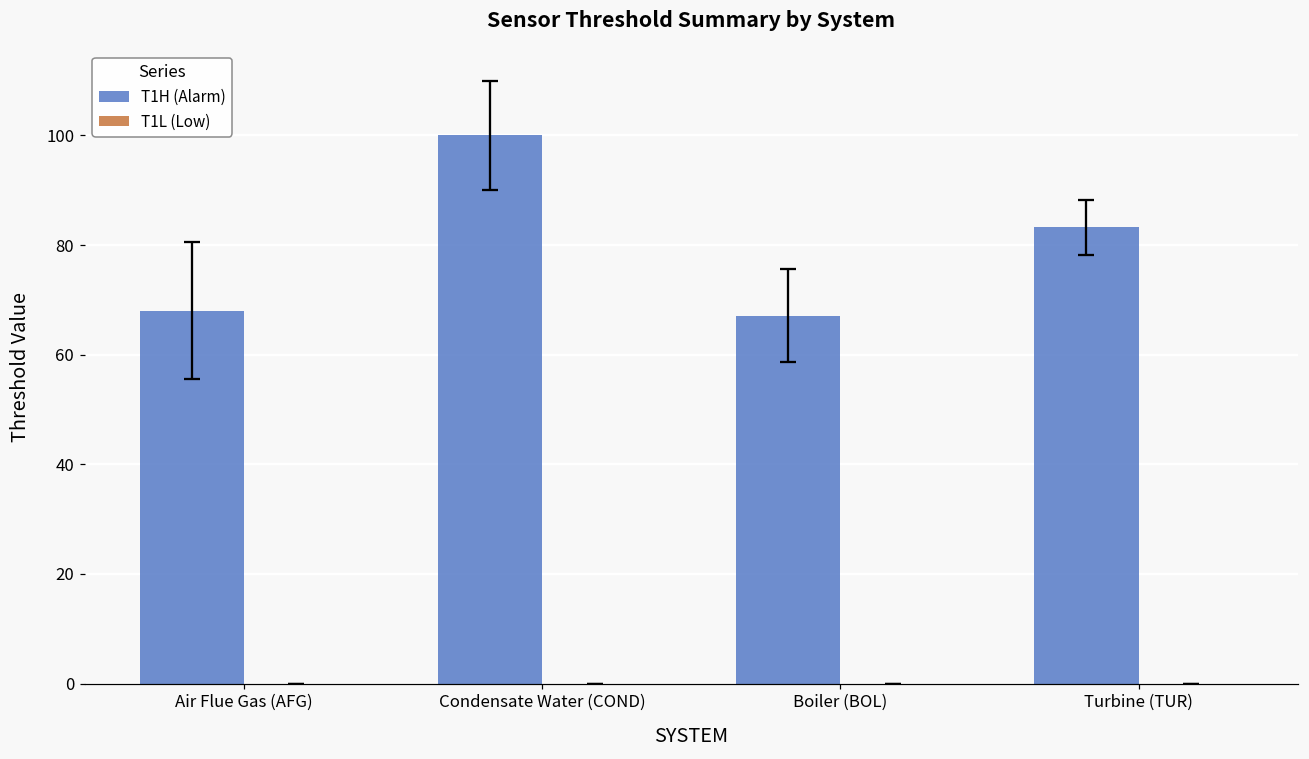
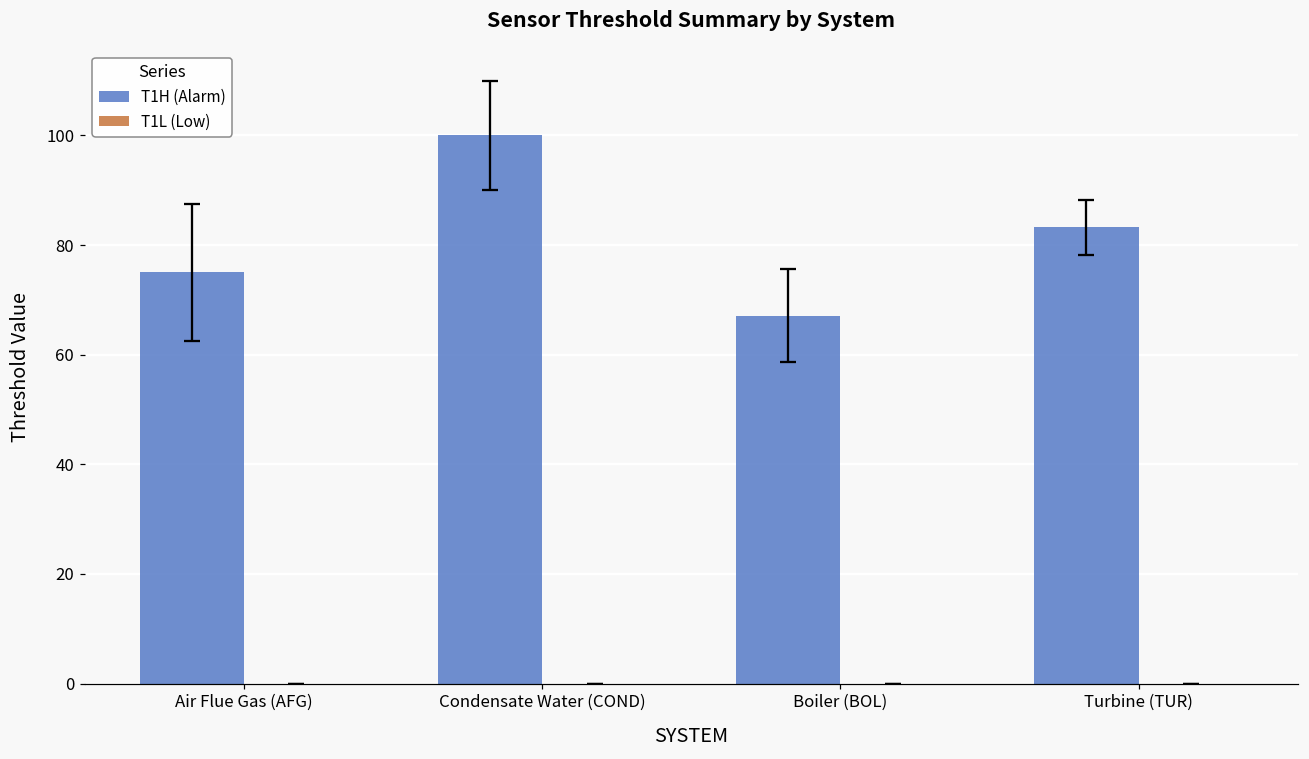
T1H (Alarm), Air Flue Gas (AFG): 68 -> 75
